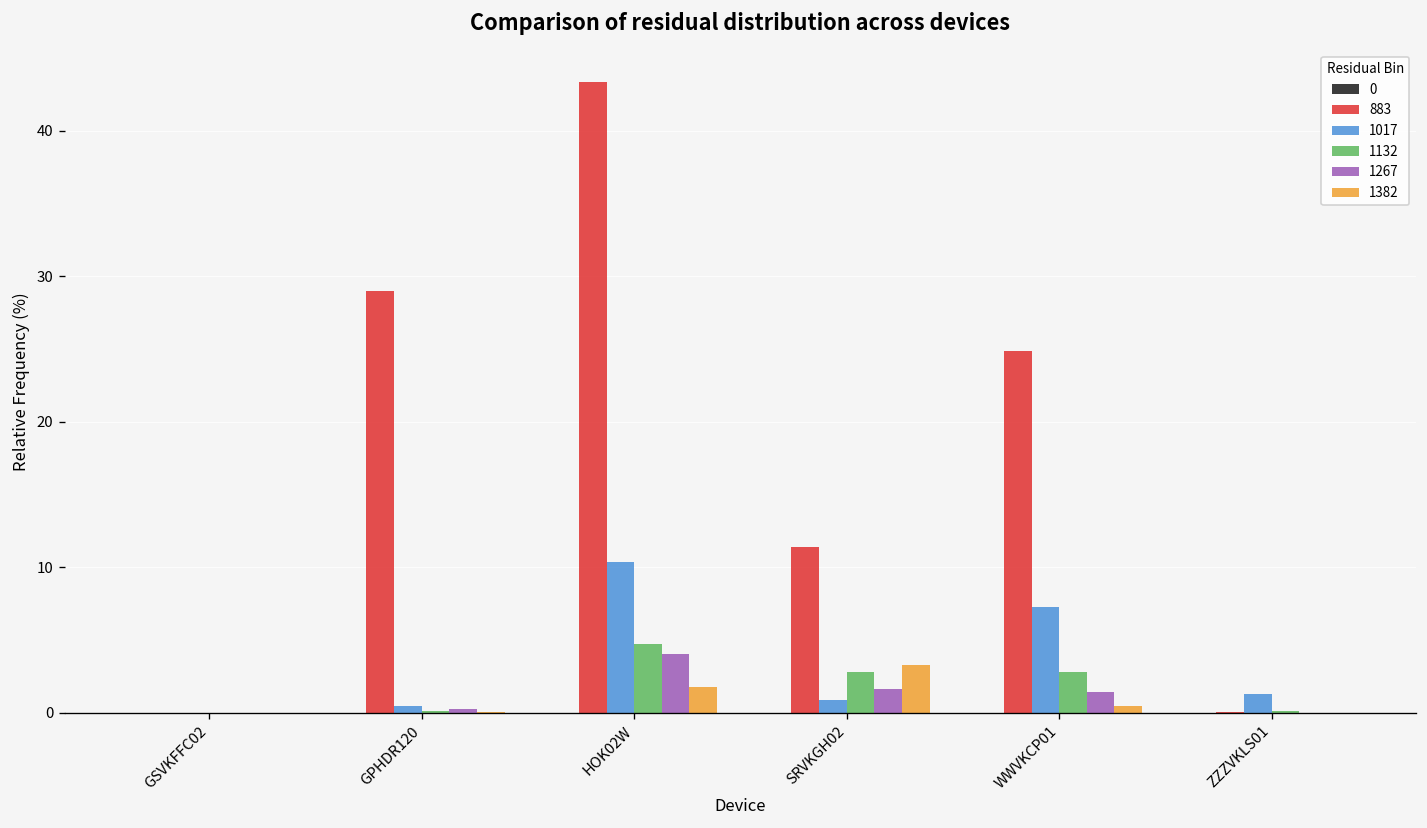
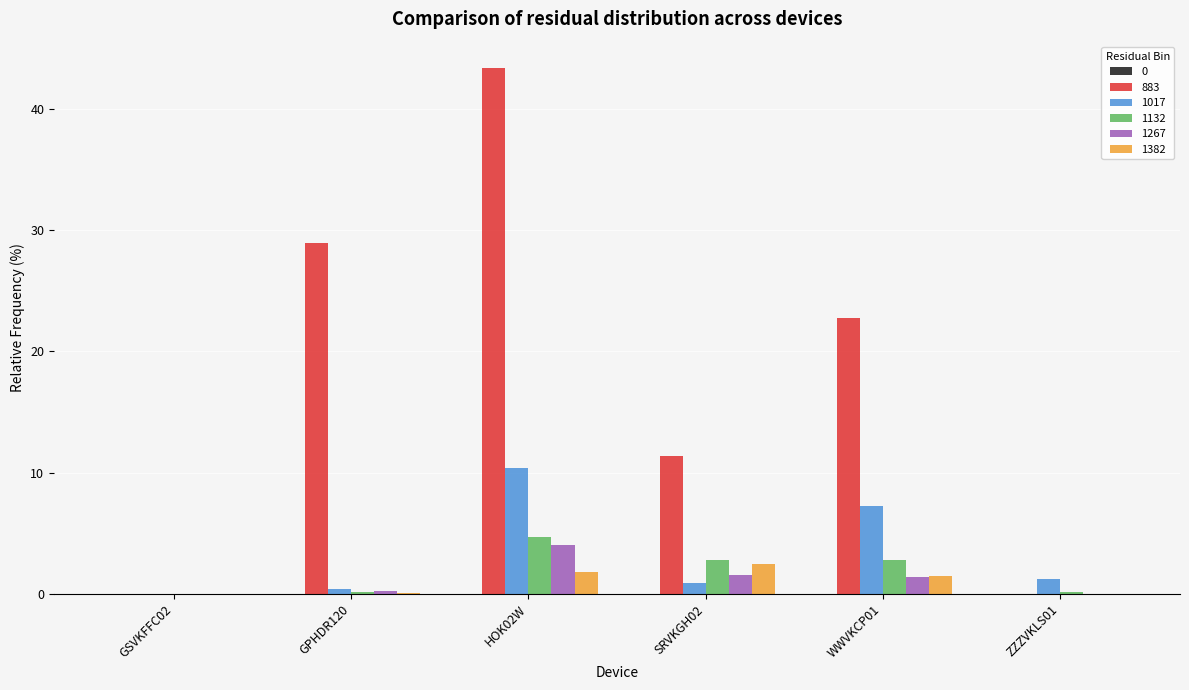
1382, SRVKGH02: 3.3 -> 2.5
883, WWVKCP01: 24.9 -> 22.8
1382, WWVKCP01: 0.5 -> 1.5
